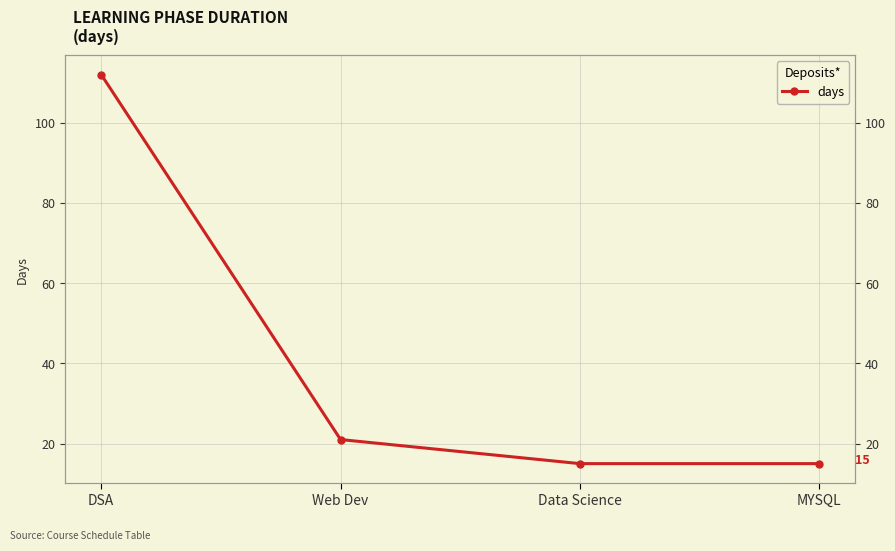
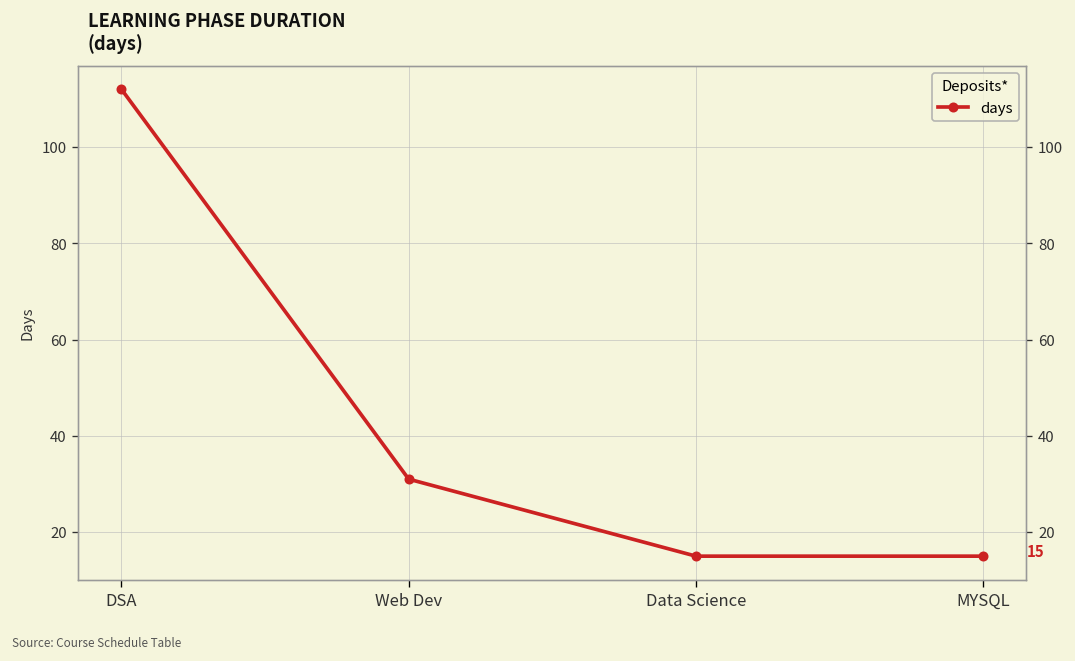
Web Dev: 21 -> 31
